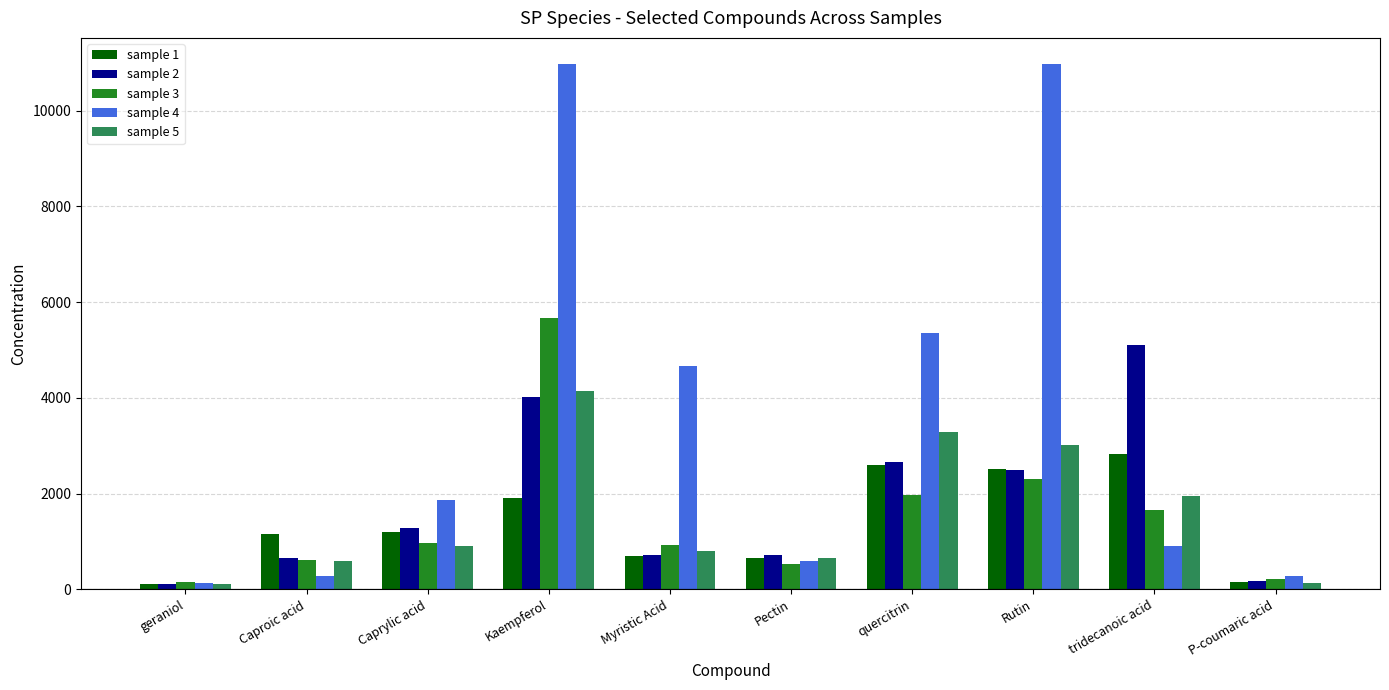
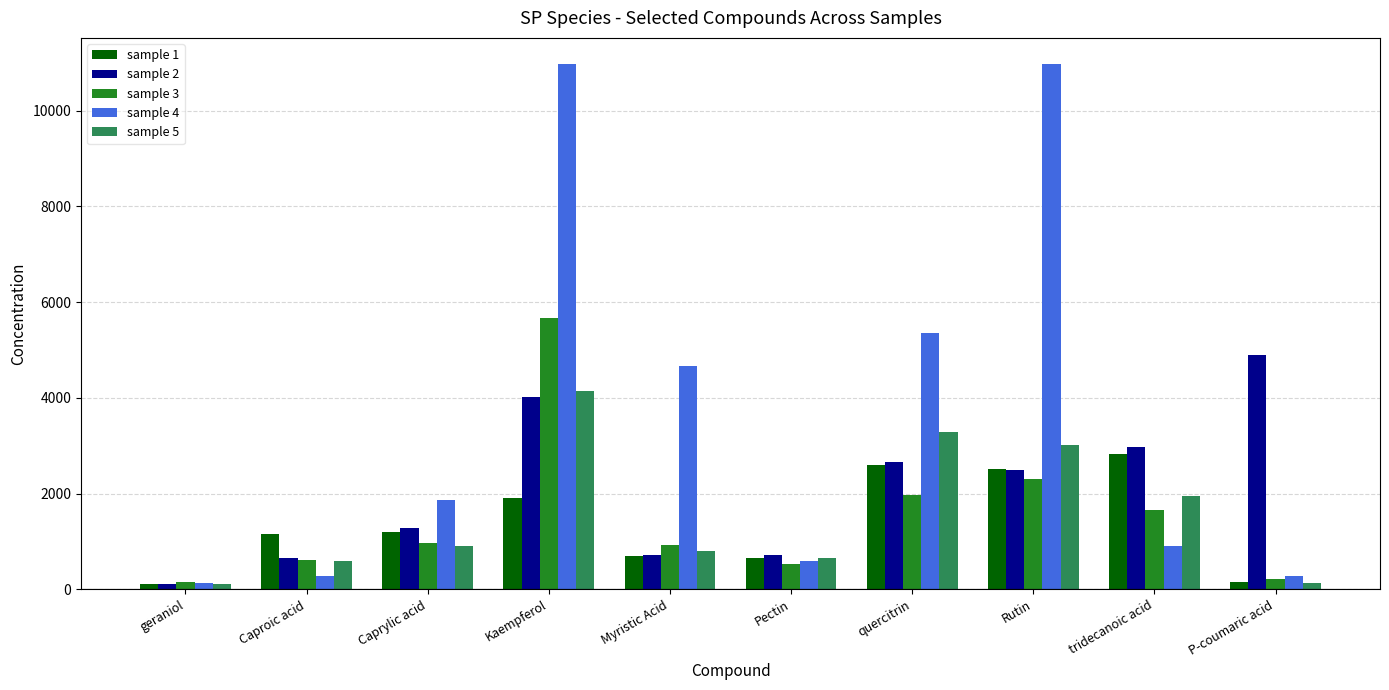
sample 2, tridecanoic acid: 5100 -> 3000
sample 2, P-coumaric acid: 200 -> 4900
